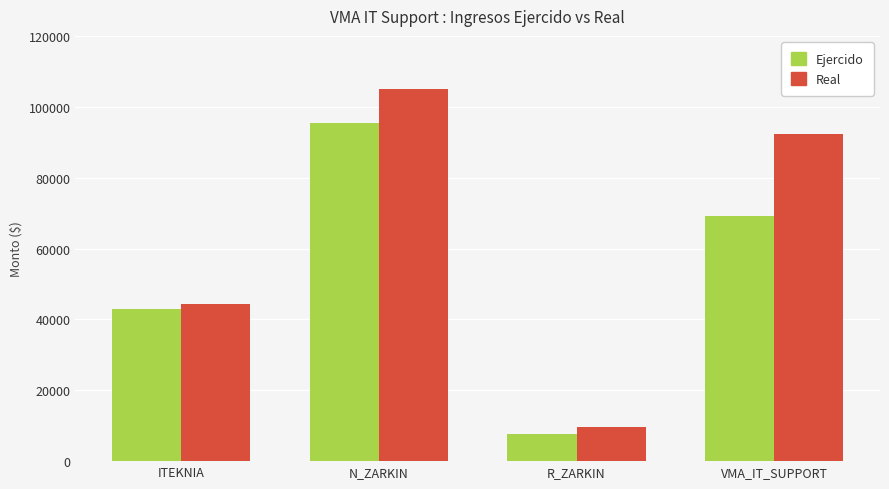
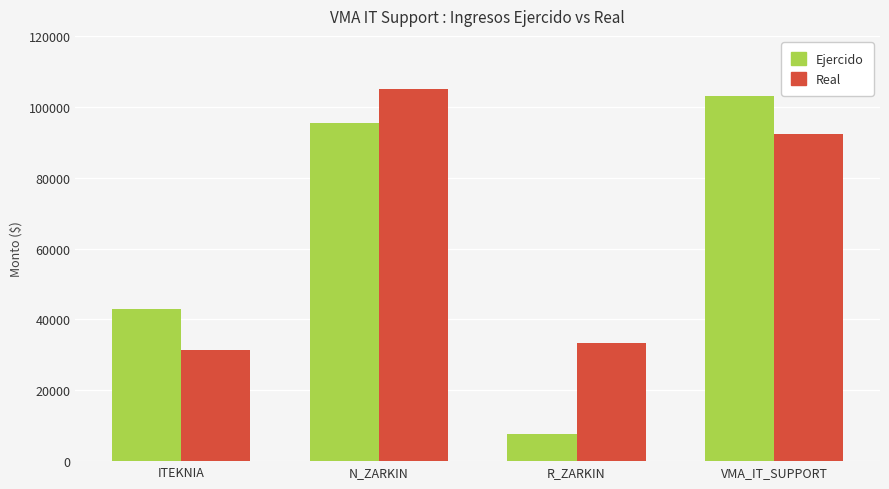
Real, ITEKNIA: 44000 -> 32000
Real, R_ZARKIN: 10000 -> 33000
Ejercido, VMA_IT_SUPPORT: 69000 -> 103000
